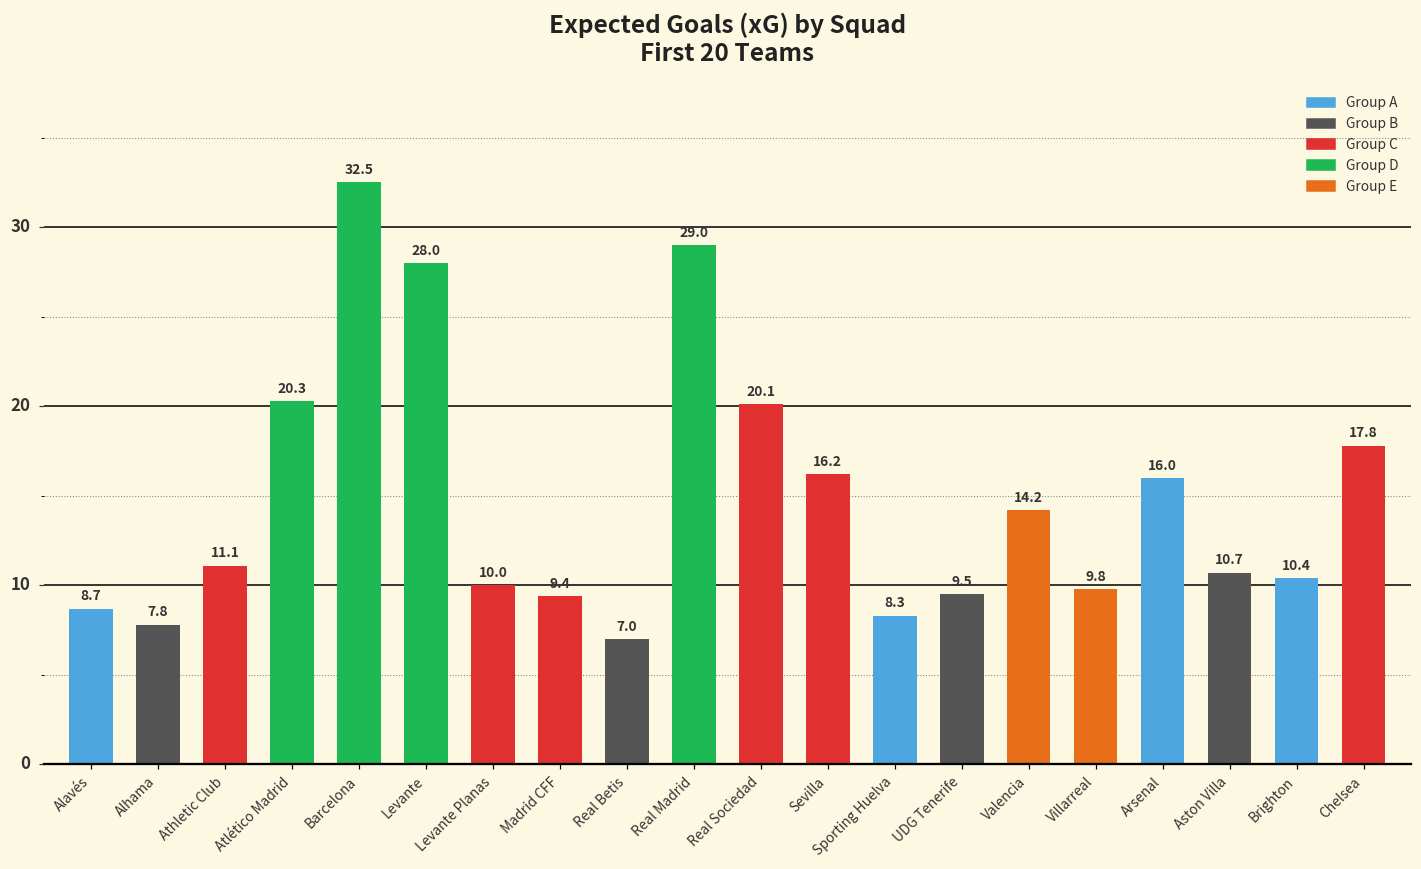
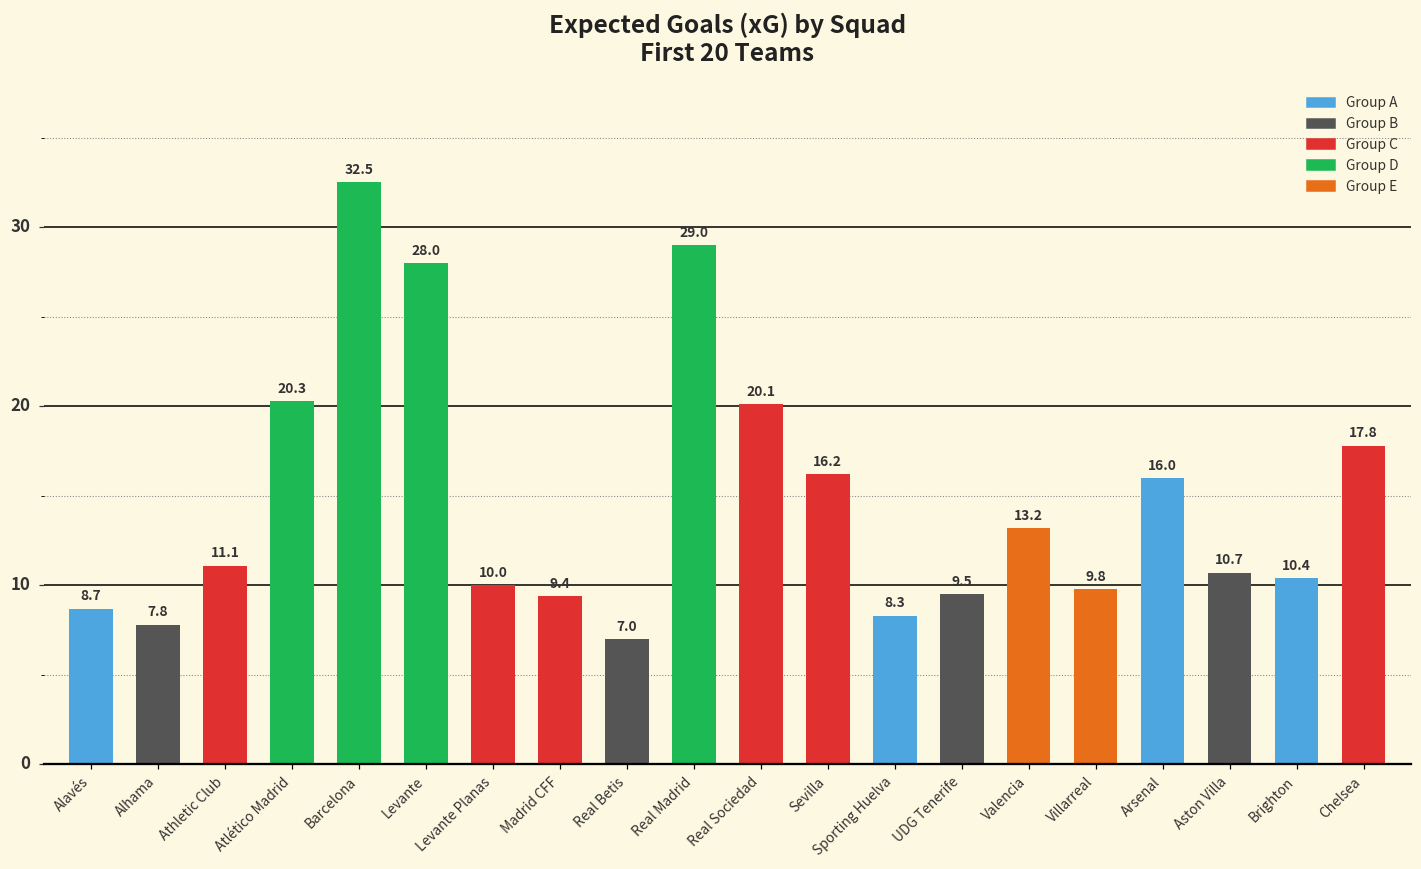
Valencia: 14.2 -> 13.2
